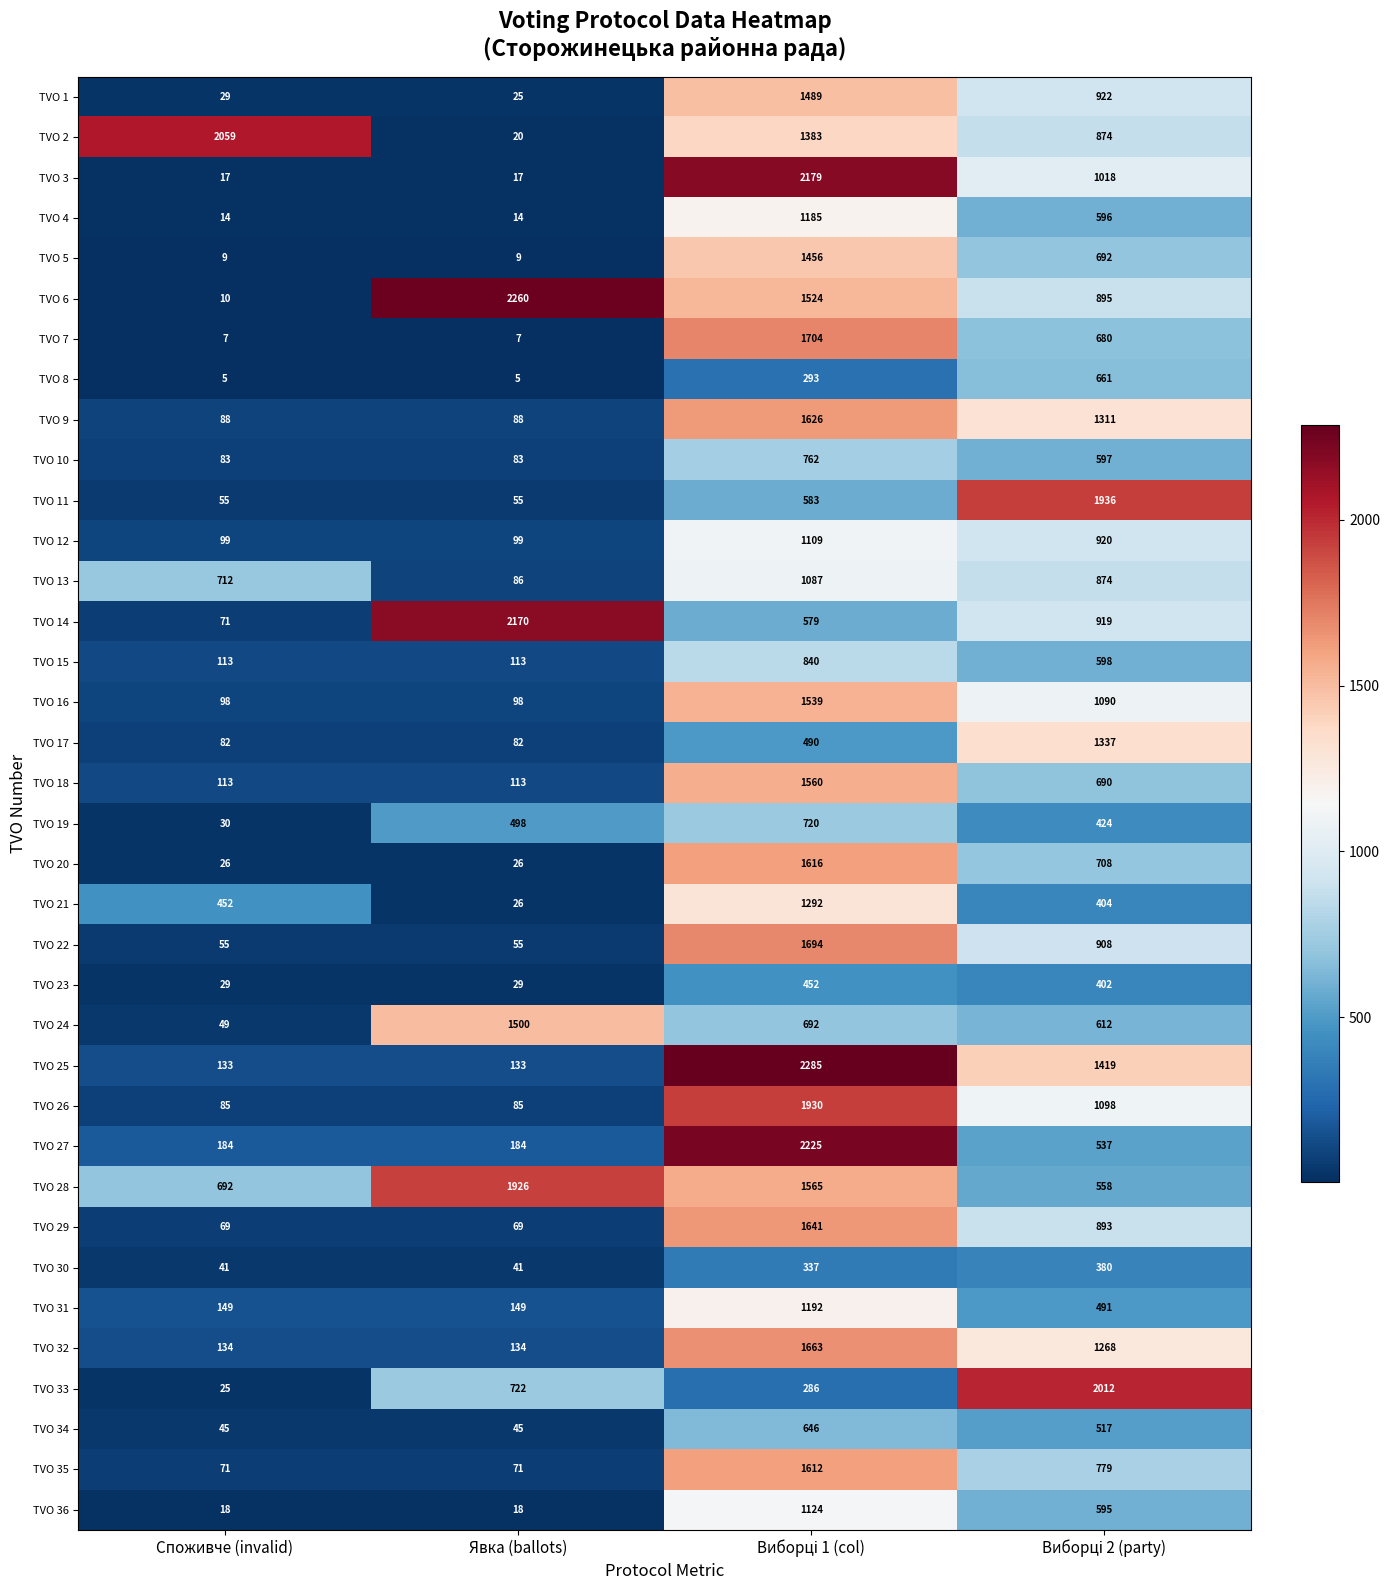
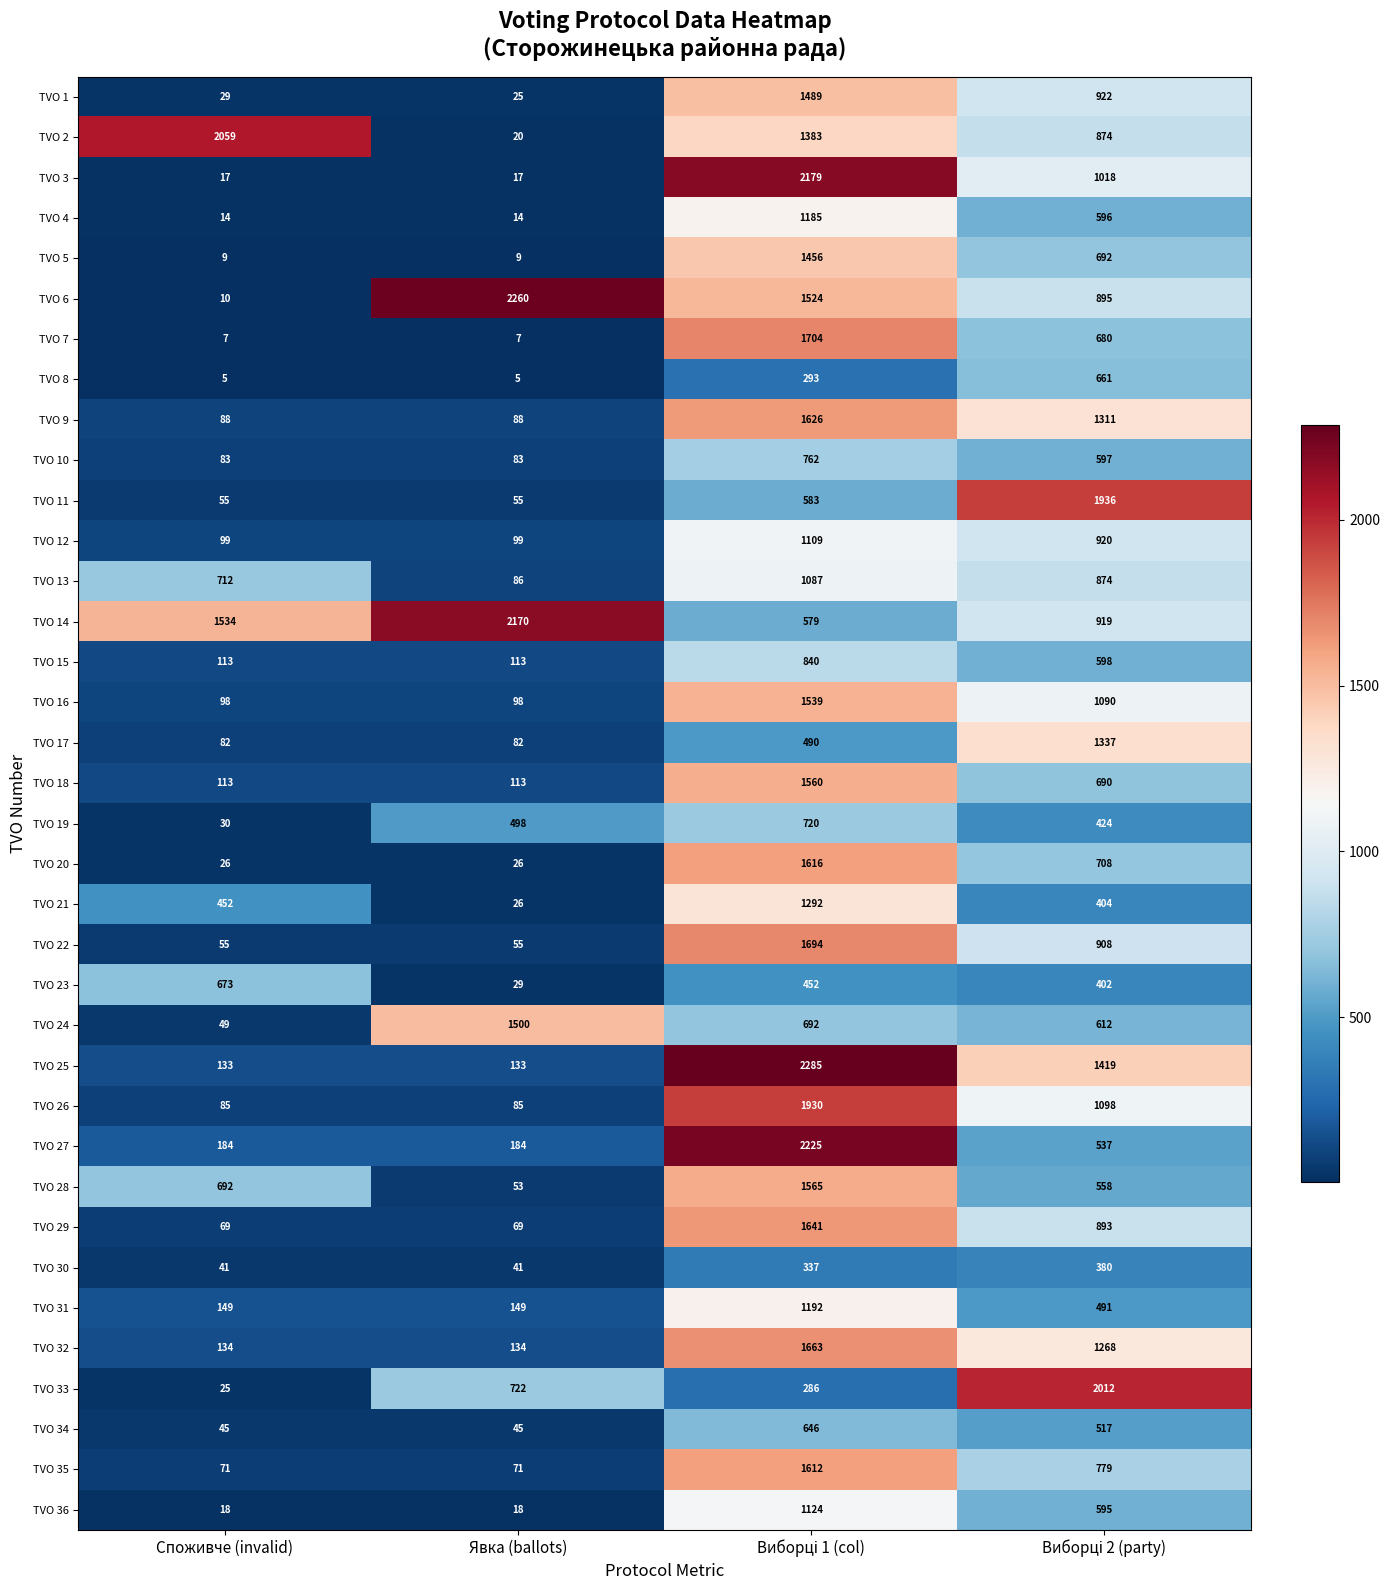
TVO 14, Споживче (invalid): 71 -> 1534
TVO 23, Споживче (invalid): 29 -> 673
TVO 28, Явка (ballots): 1926 -> 53
